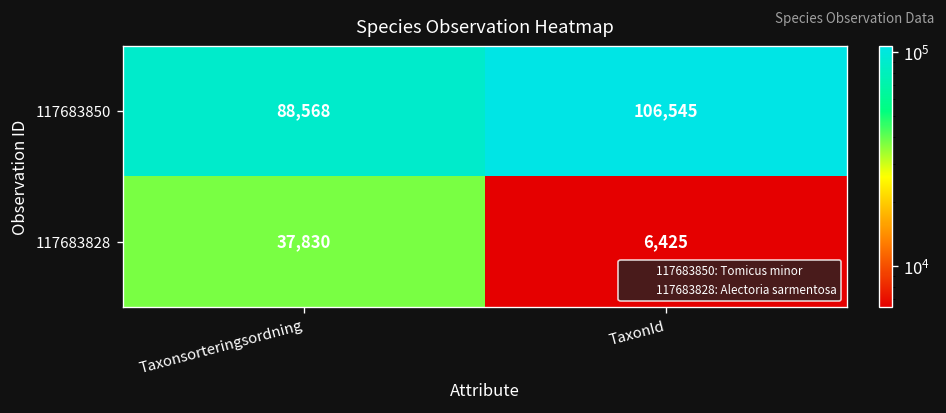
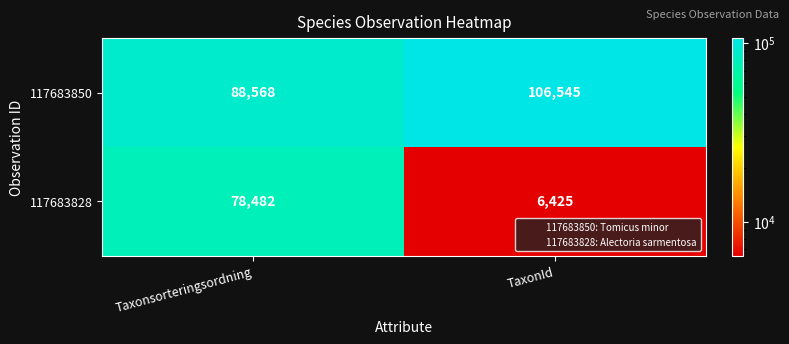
117683828, Taxonsorteringsordning: 37,830 -> 78,482
